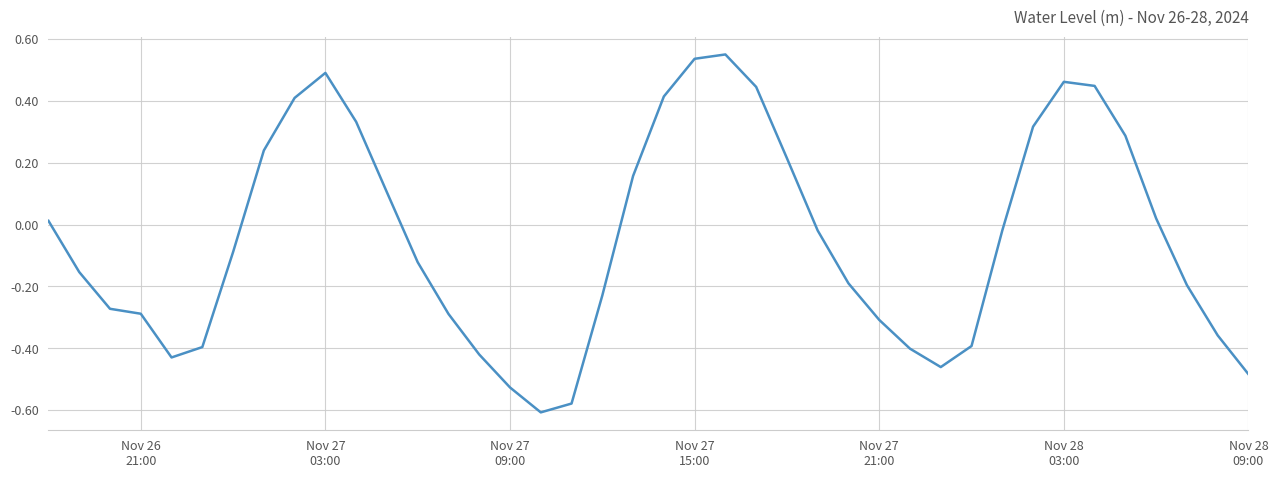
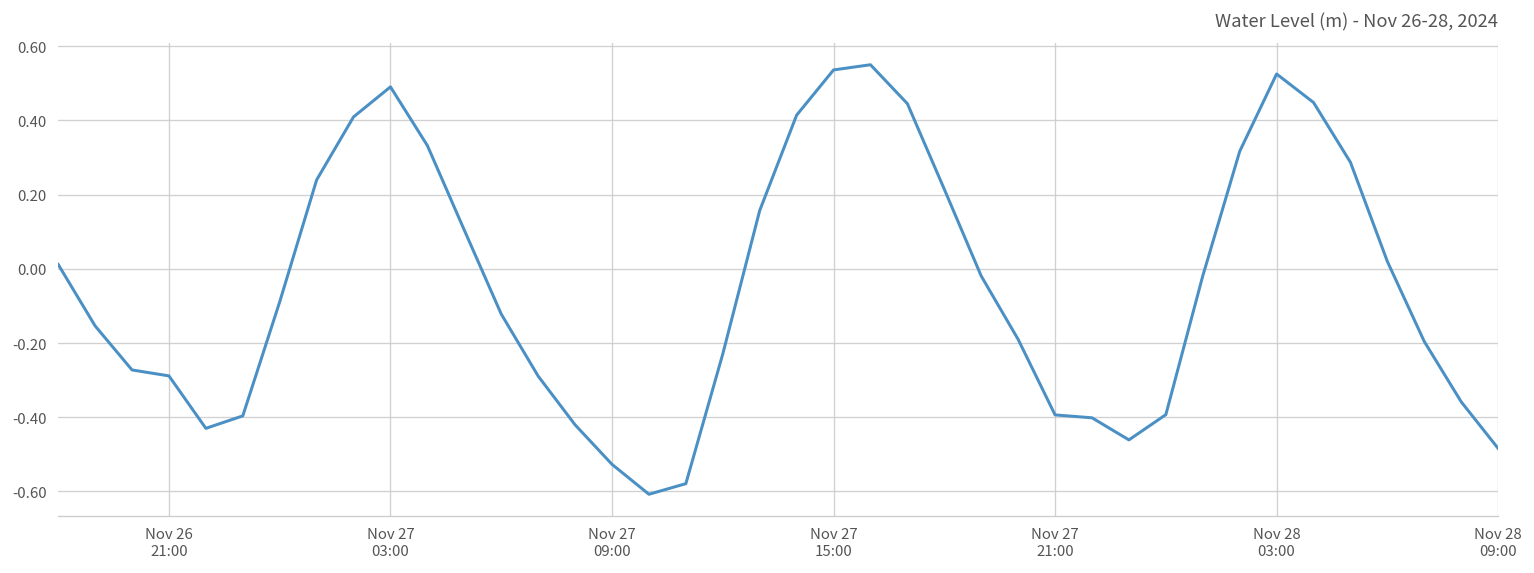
Nov 27 21:00: -0.31 -> -0.39
Nov 28 03:00: 0.46 -> 0.53
